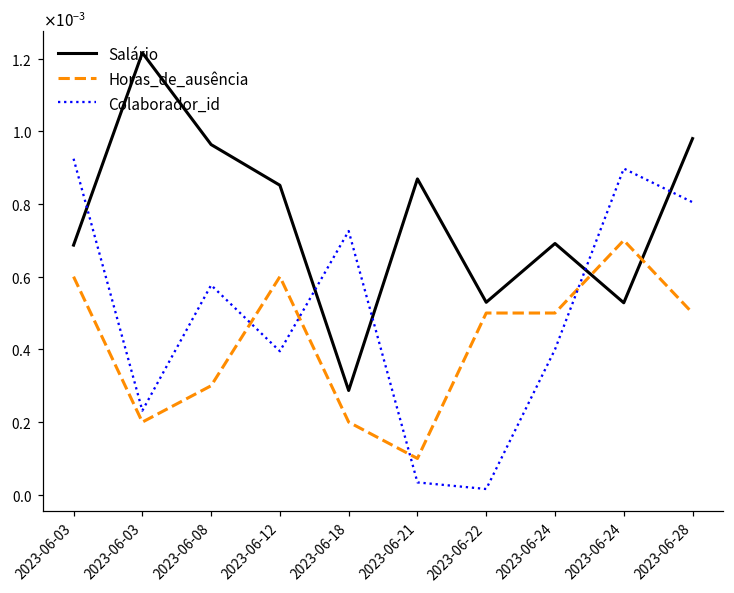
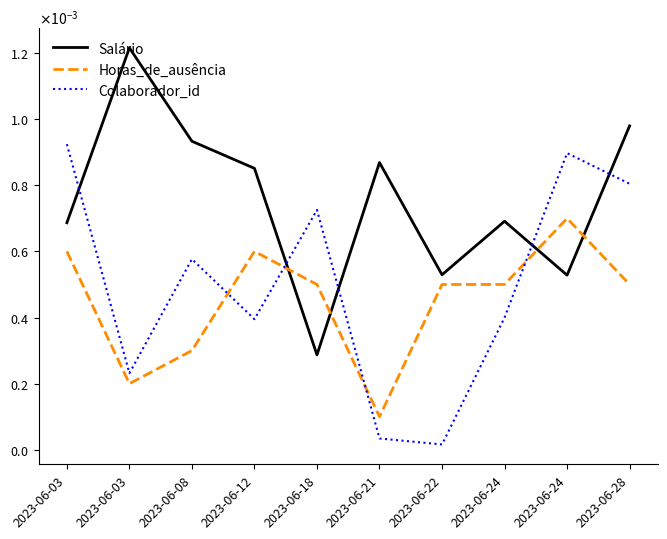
Salário, 2023-06-08: 0.00096 -> 0.00093
Horas_de_ausência, 2023-06-18: 0.00020 -> 0.00050
